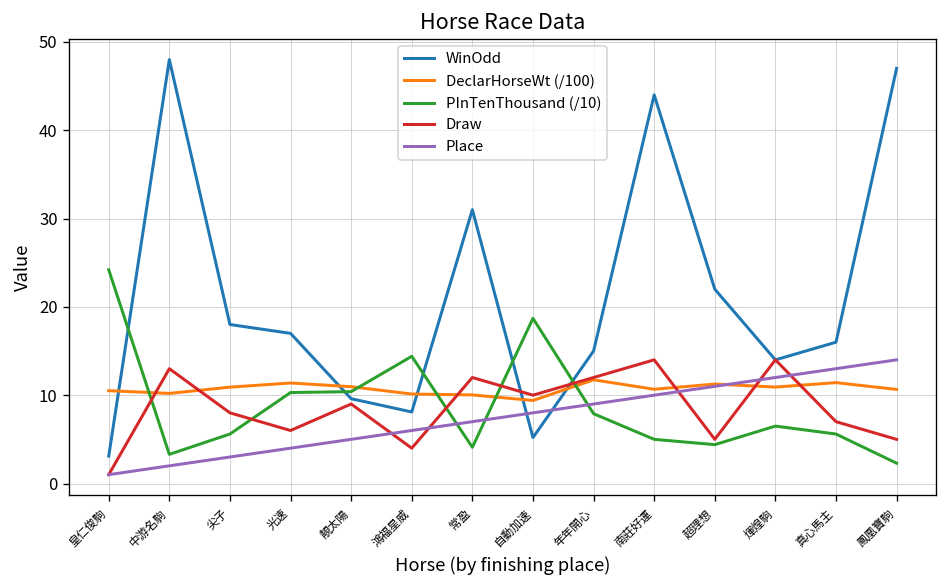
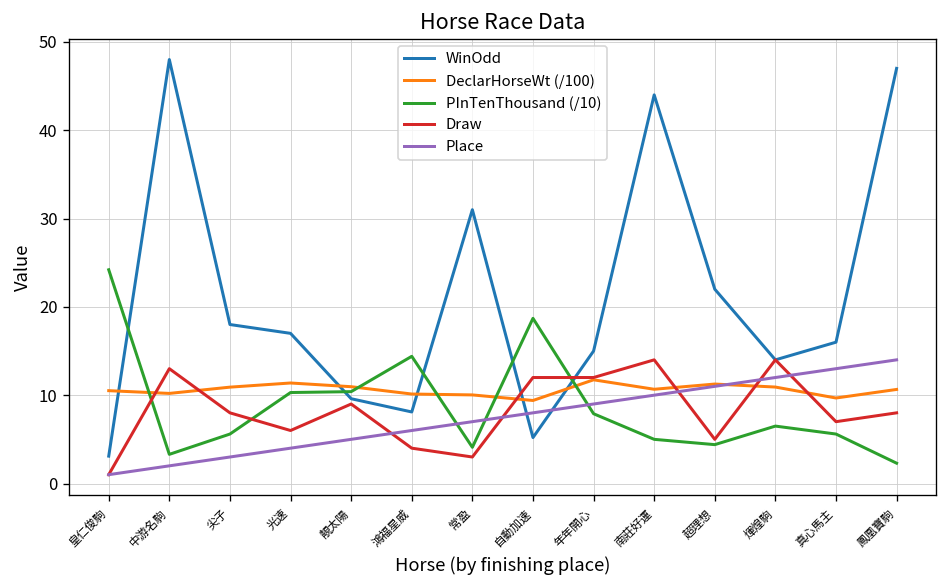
Draw, 常盈: 12 -> 3
Draw, 自動加速: 10 -> 12
DeclarHorseWt (/100), 真心馬主: 11 -> 10
Draw, 鳳凰寶駒: 5 -> 8
